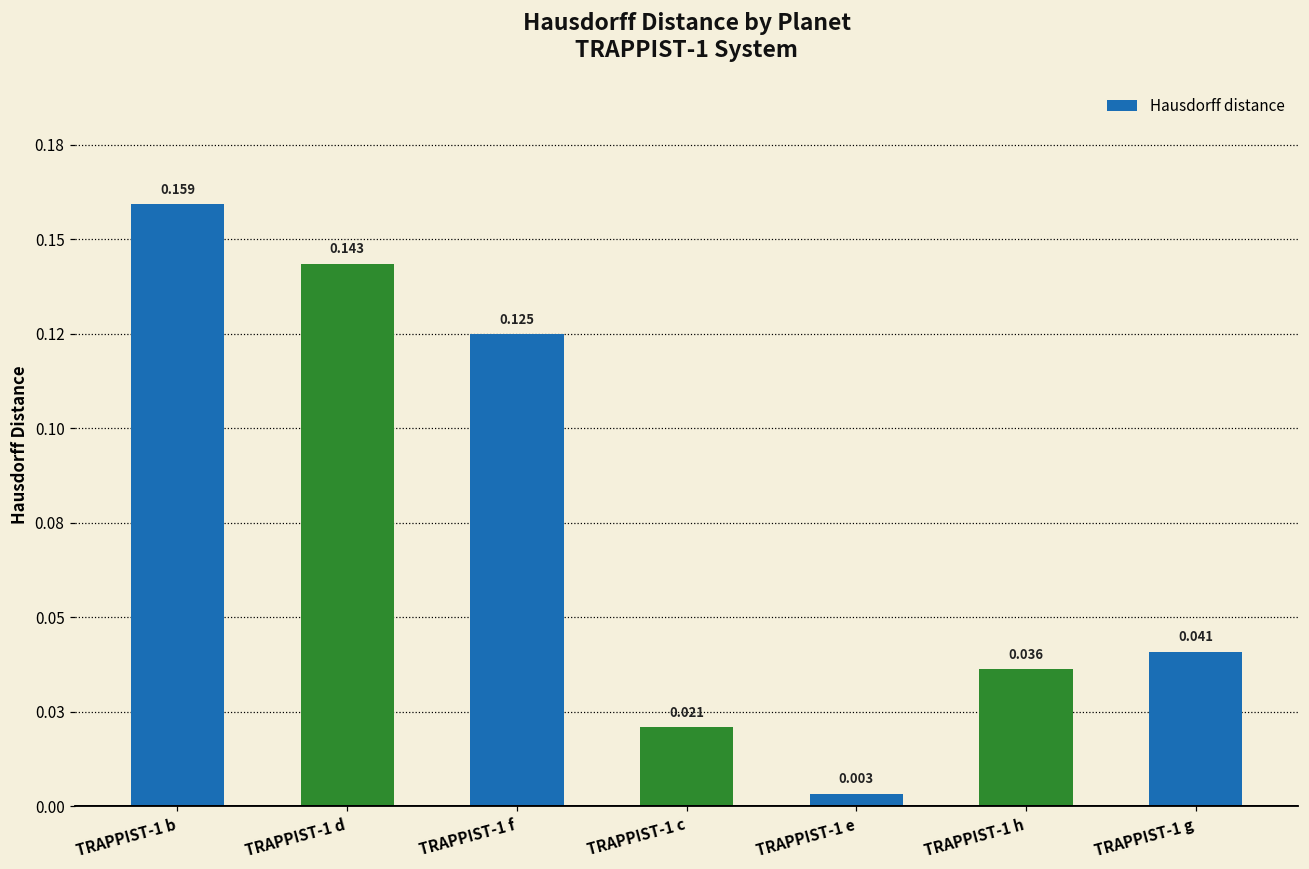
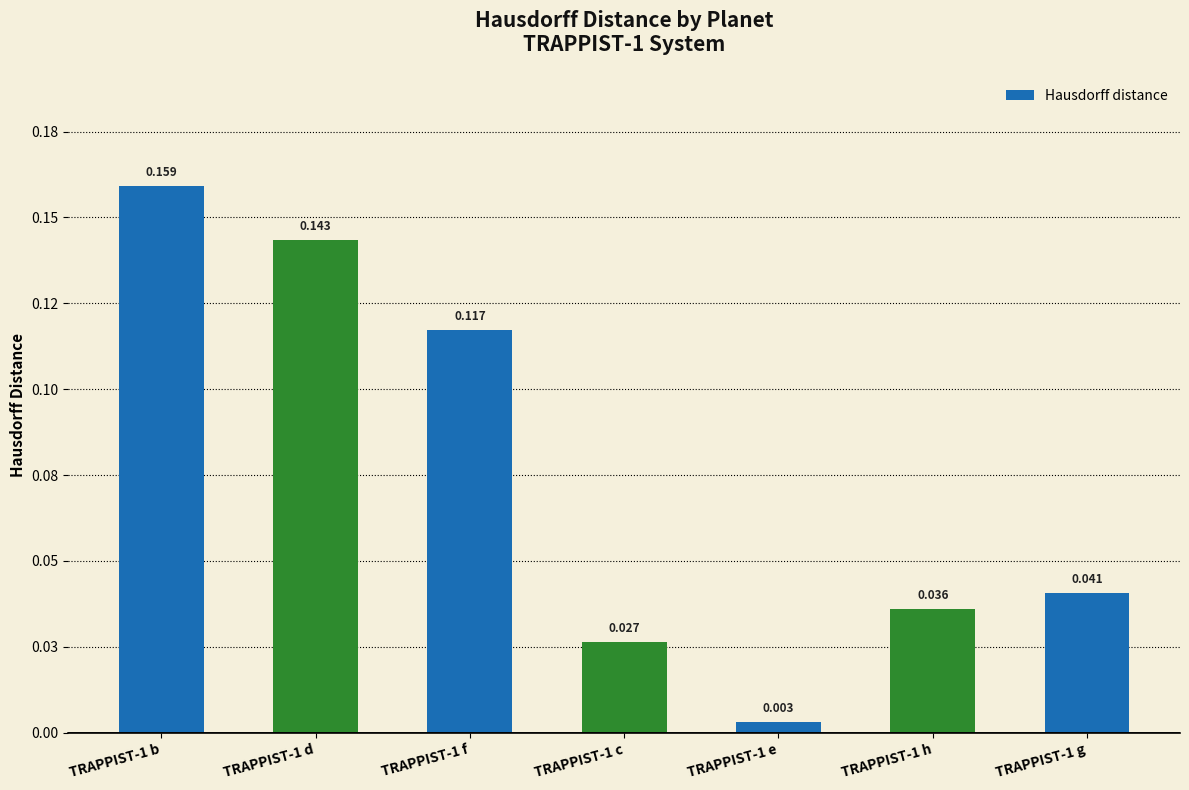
TRAPPIST-1 f: 0.125 -> 0.117
TRAPPIST-1 c: 0.021 -> 0.027
